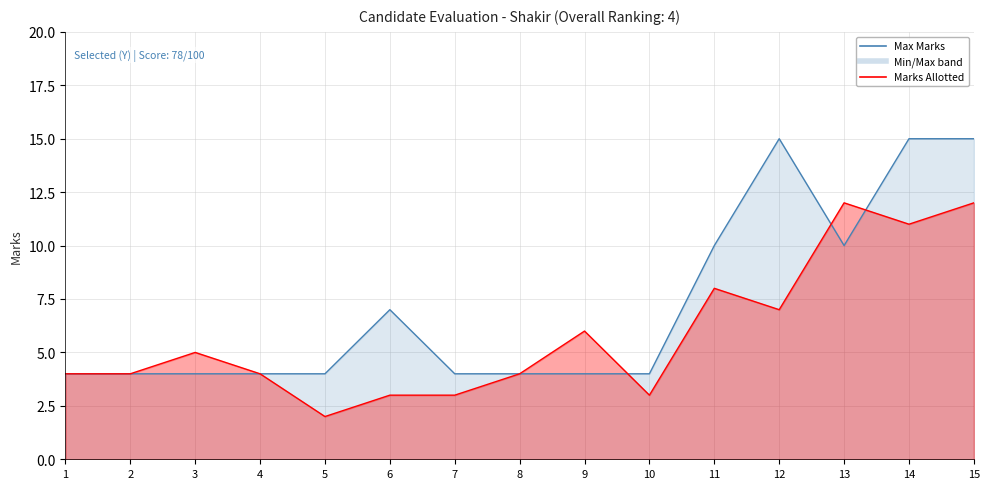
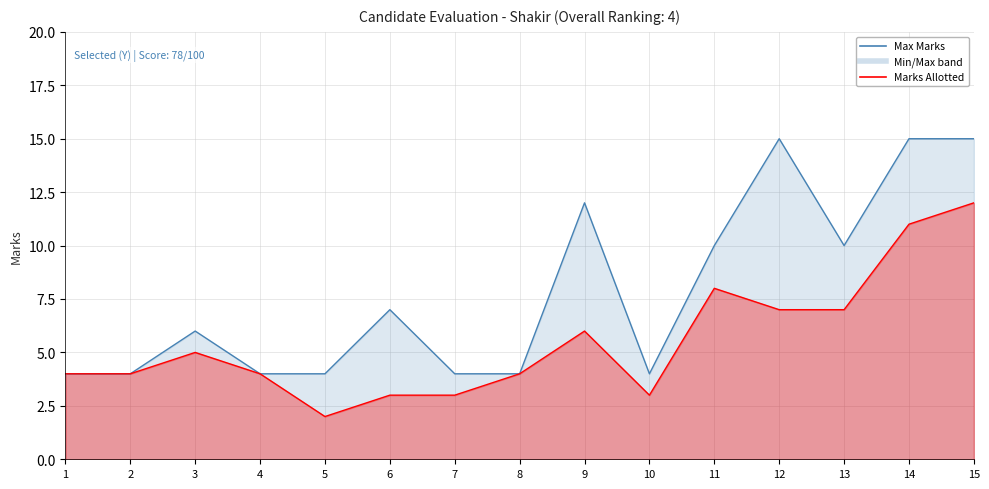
Max Marks, 3: 4 -> 6
Max Marks, 9: 4 -> 12
Marks Allotted, 13: 12 -> 7
